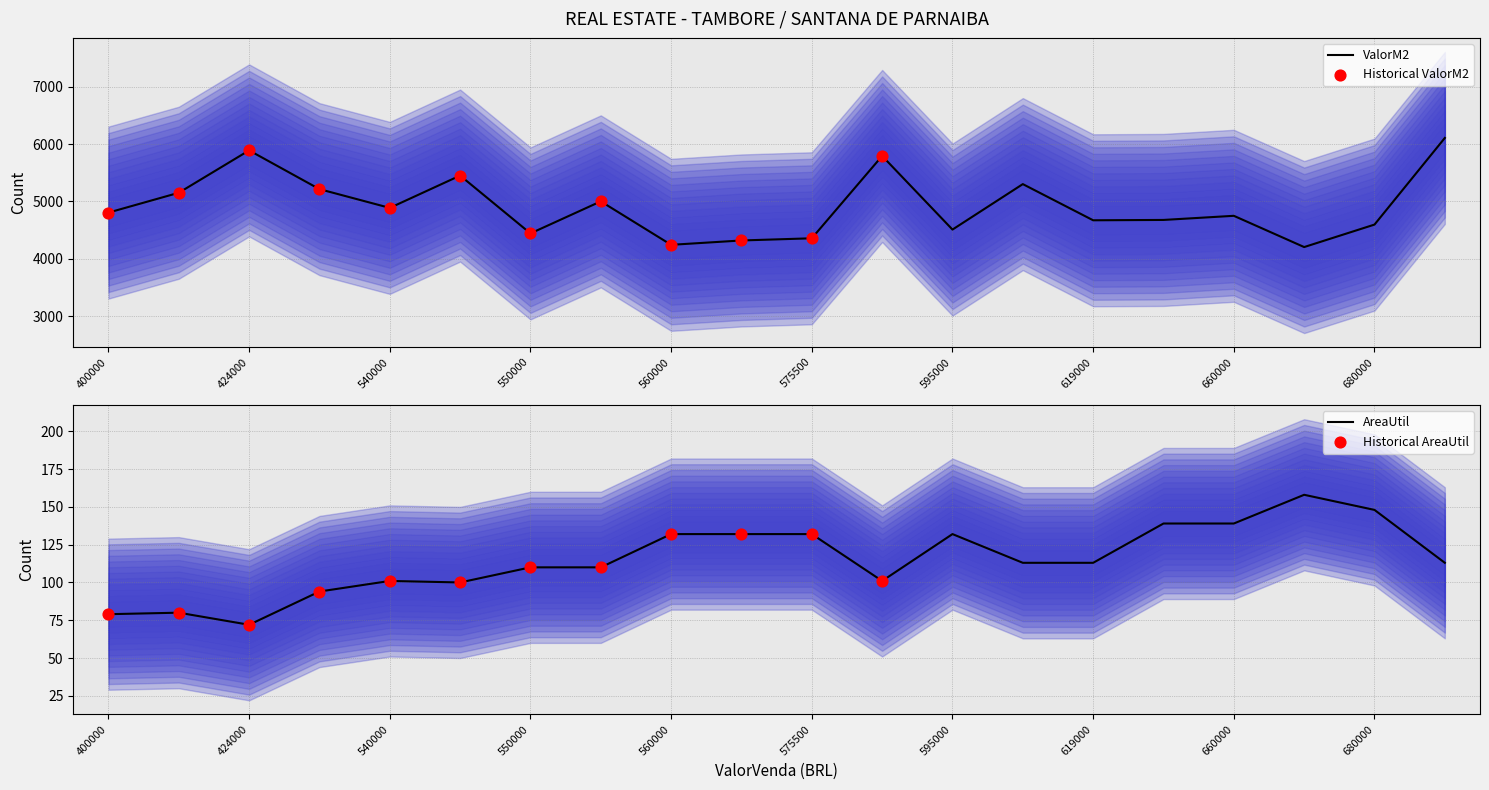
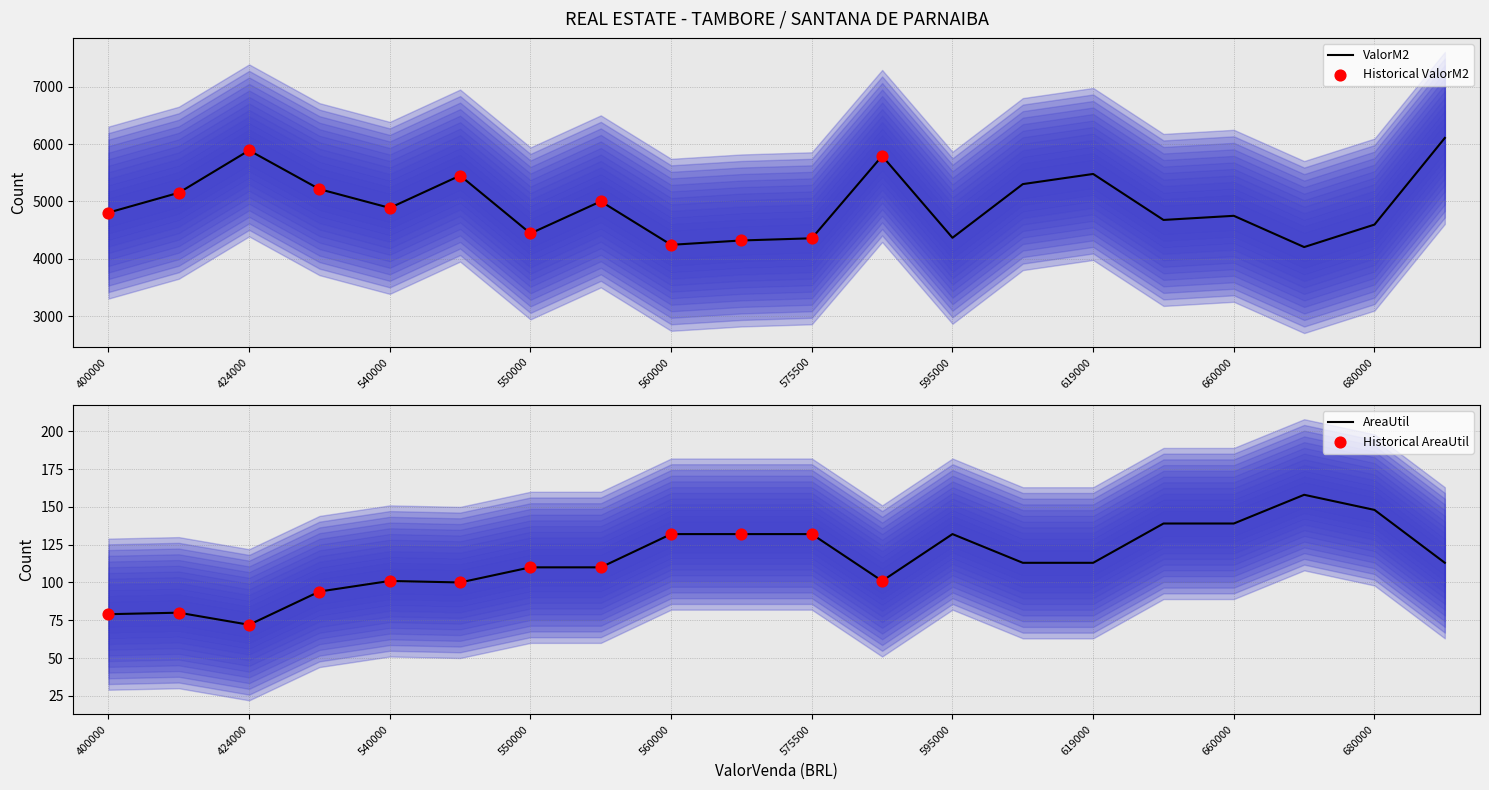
REAL ESTATE - TAMBORE / SANTANA DE PARNAIBA, ValorM2, 595000: 4500 -> 4400
REAL ESTATE - TAMBORE / SANTANA DE PARNAIBA, ValorM2, 619000: 4700 -> 5500
